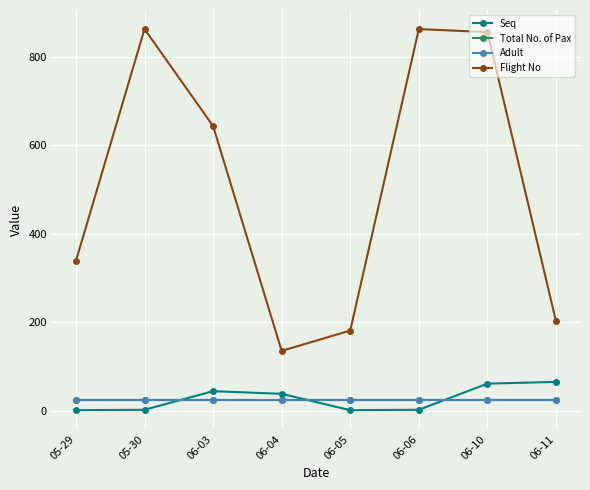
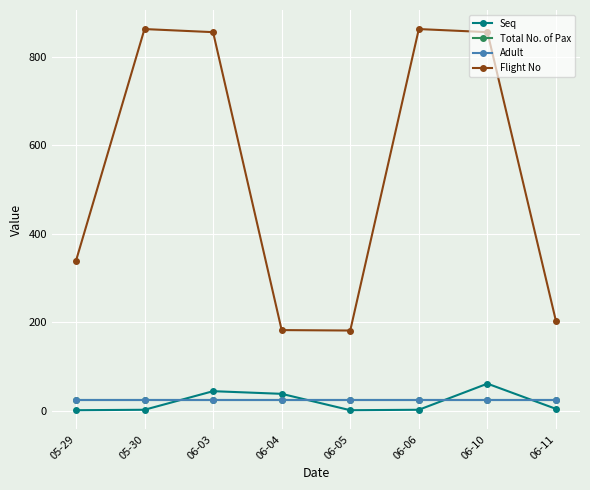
Flight No, 06-03: 640 -> 860
Flight No, 06-04: 140 -> 180
Seq, 06-11: 70 -> 0
